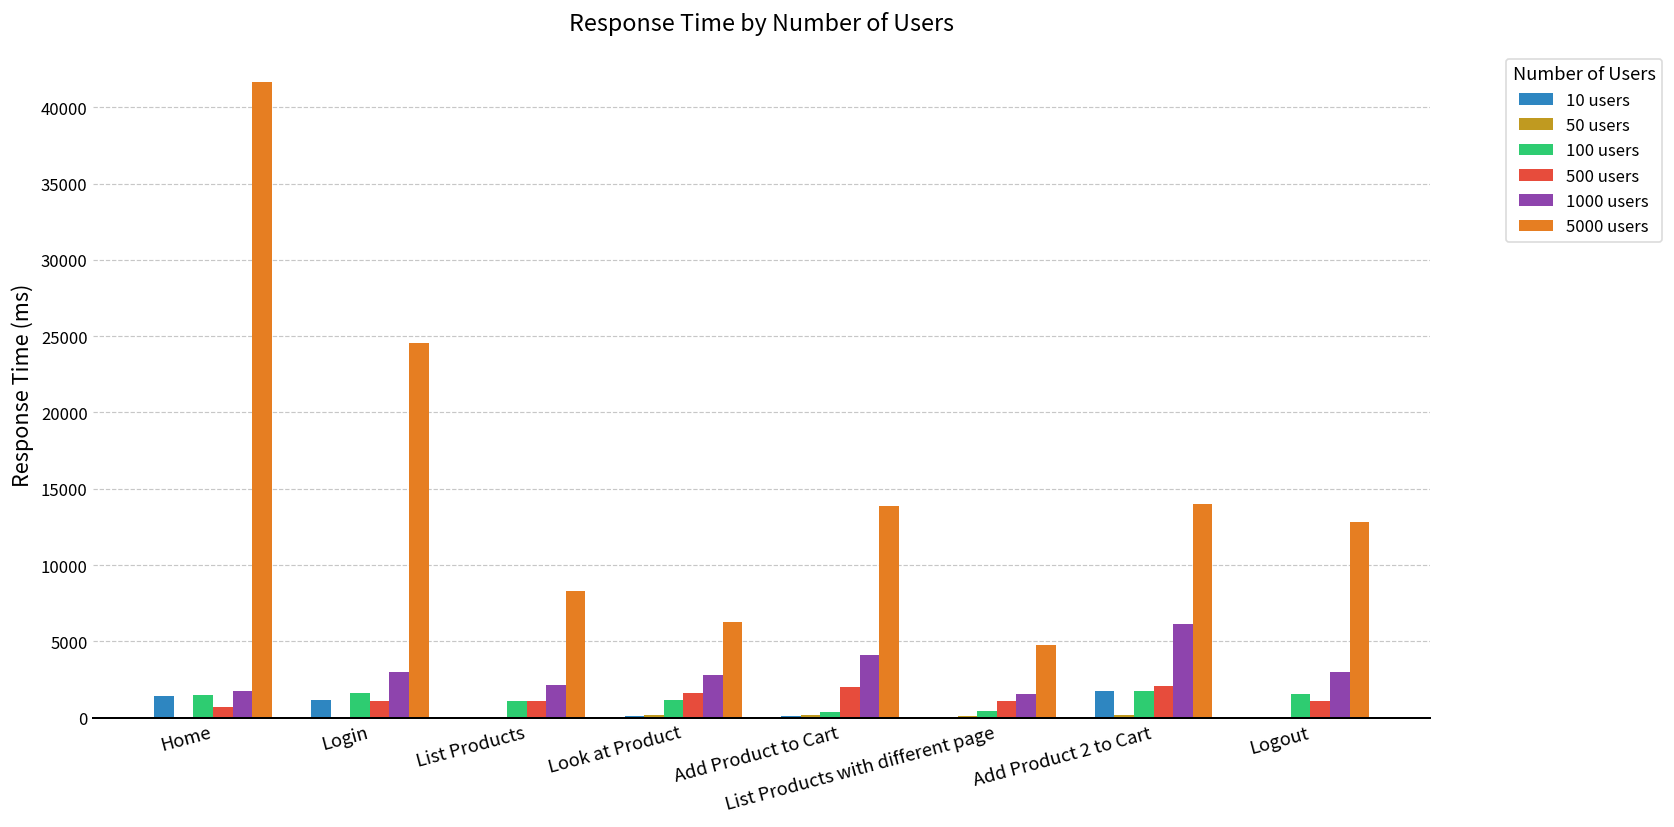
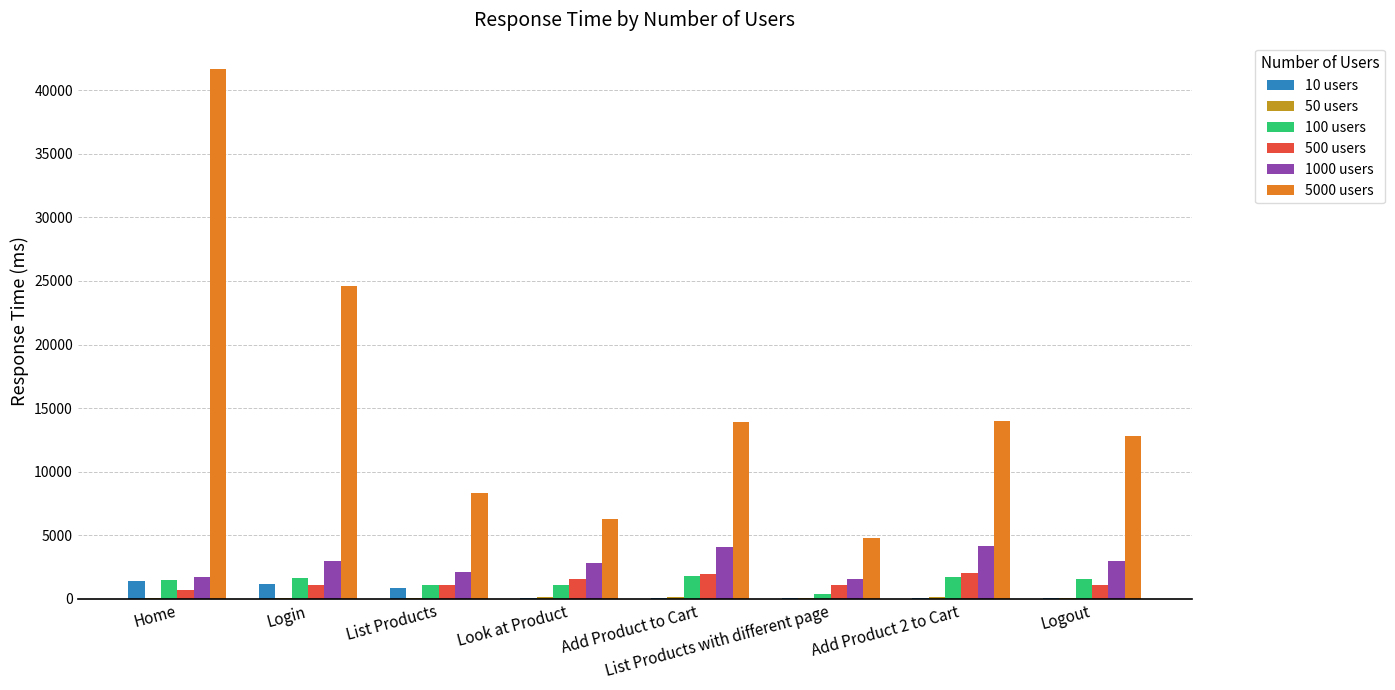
10 users, List Products: 100 -> 900
100 users, Add Product to Cart: 400 -> 1800
10 users, Add Product 2 to Cart: 1800 -> 100
1000 users, Add Product 2 to Cart: 6200 -> 4200
